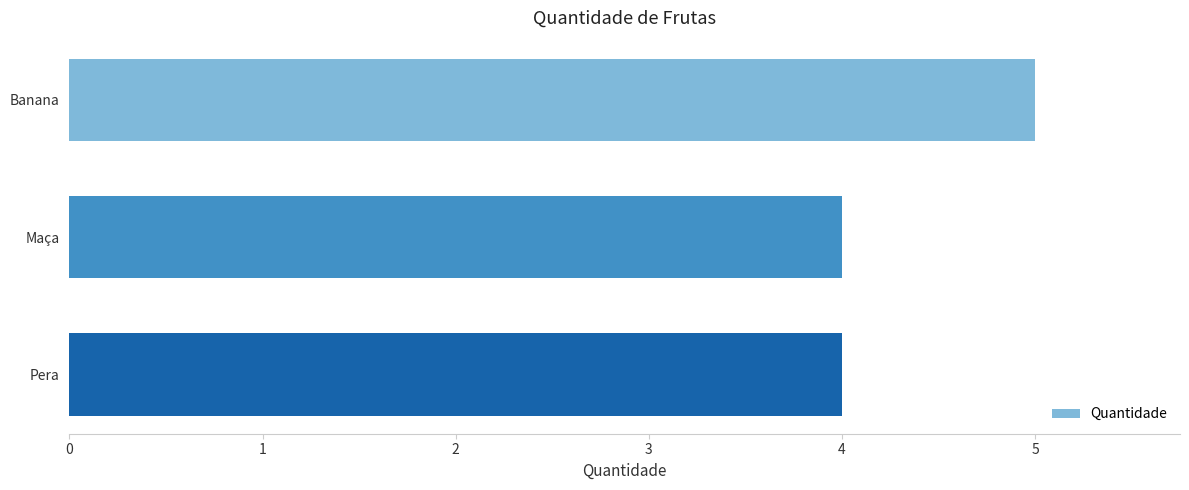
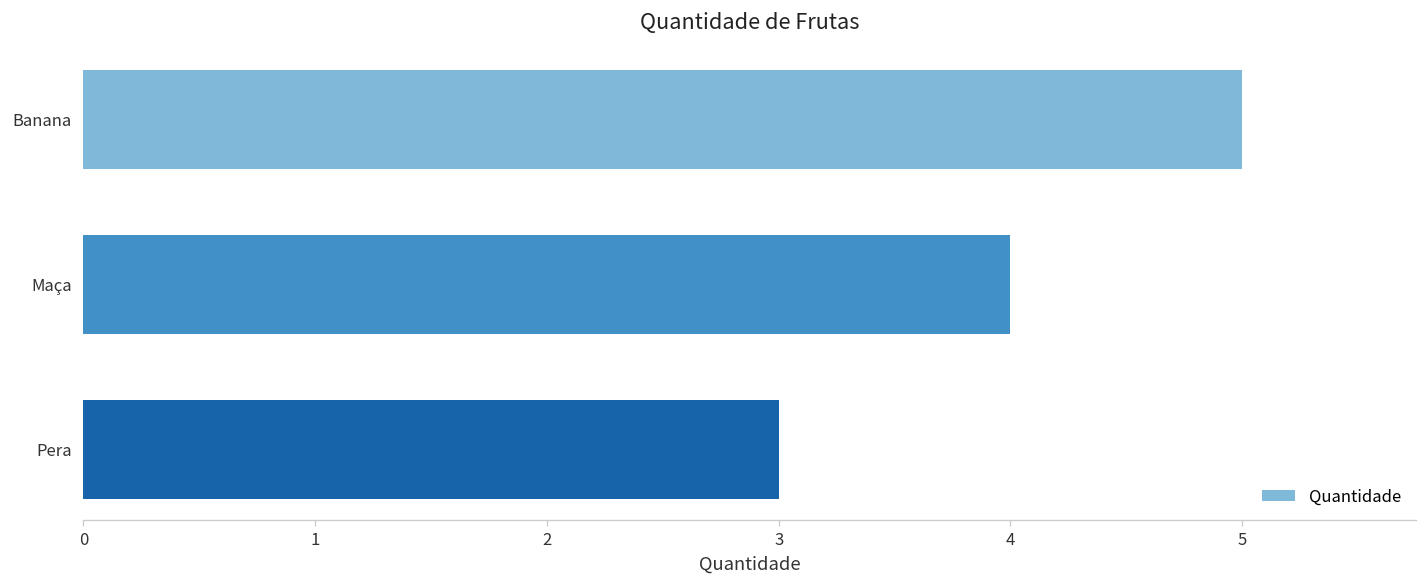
Pera: 4 -> 3
